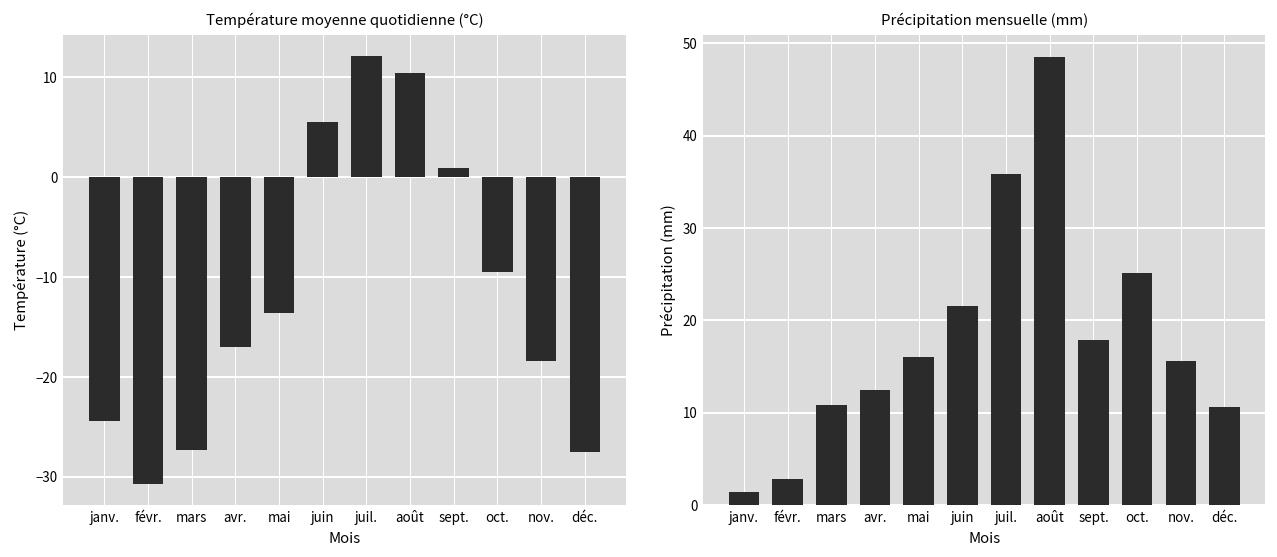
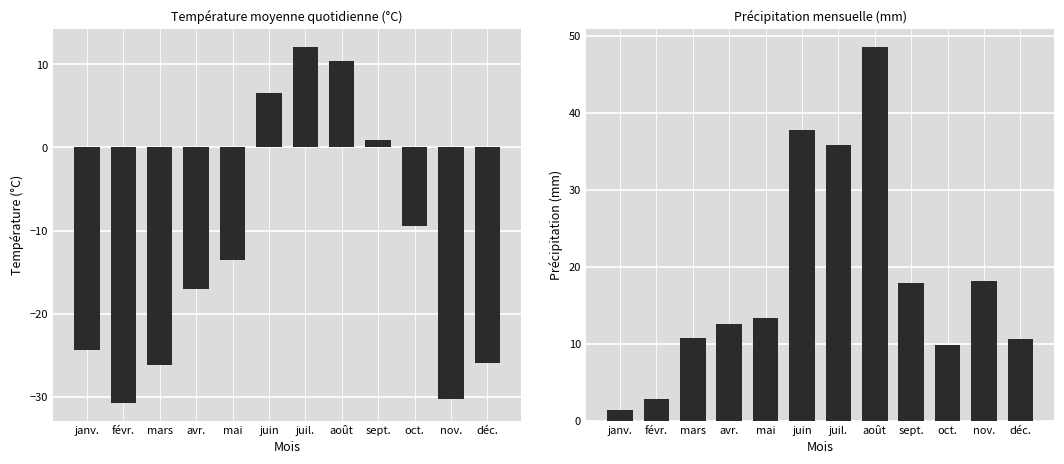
Température moyenne quotidienne (°C), mars: -27 -> -26
Température moyenne quotidienne (°C), juin: 6 -> 7
Température moyenne quotidienne (°C), nov.: -18 -> -30
Température moyenne quotidienne (°C), déc.: -28 -> -26
Précipitation mensuelle (mm), mai: 16 -> 13
Précipitation mensuelle (mm), juin: 22 -> 38
Précipitation mensuelle (mm), oct.: 25 -> 10
Précipitation mensuelle (mm), nov.: 16 -> 18
